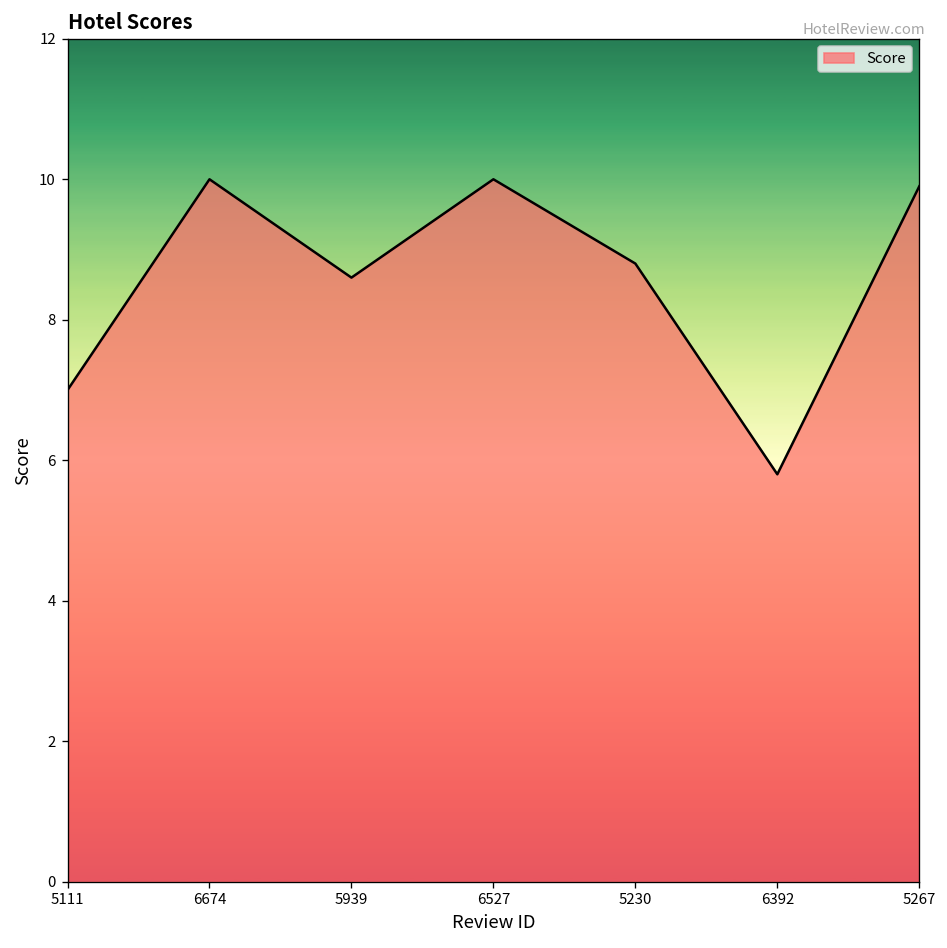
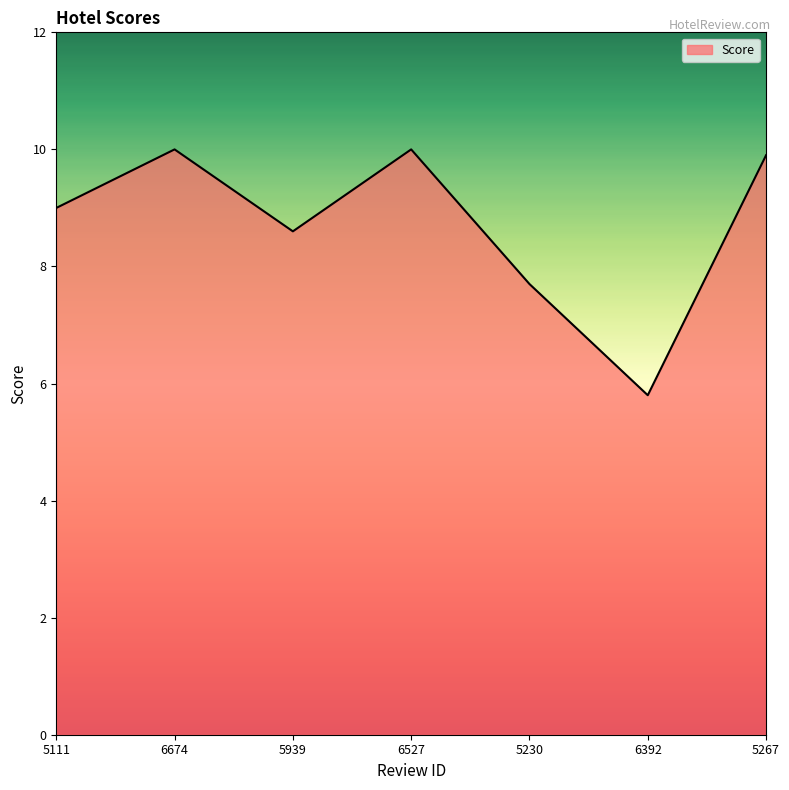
5111: 7 -> 9
5230: 8.8 -> 7.7
